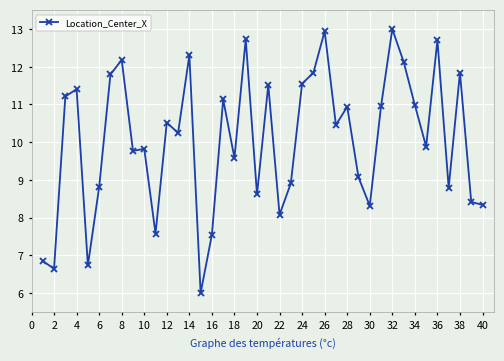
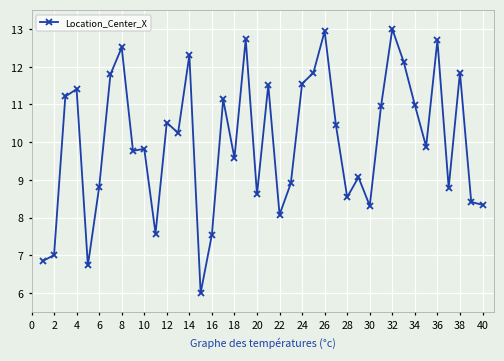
2: 6.6 -> 7.0
8: 12.2 -> 12.5
28: 10.9 -> 8.5
